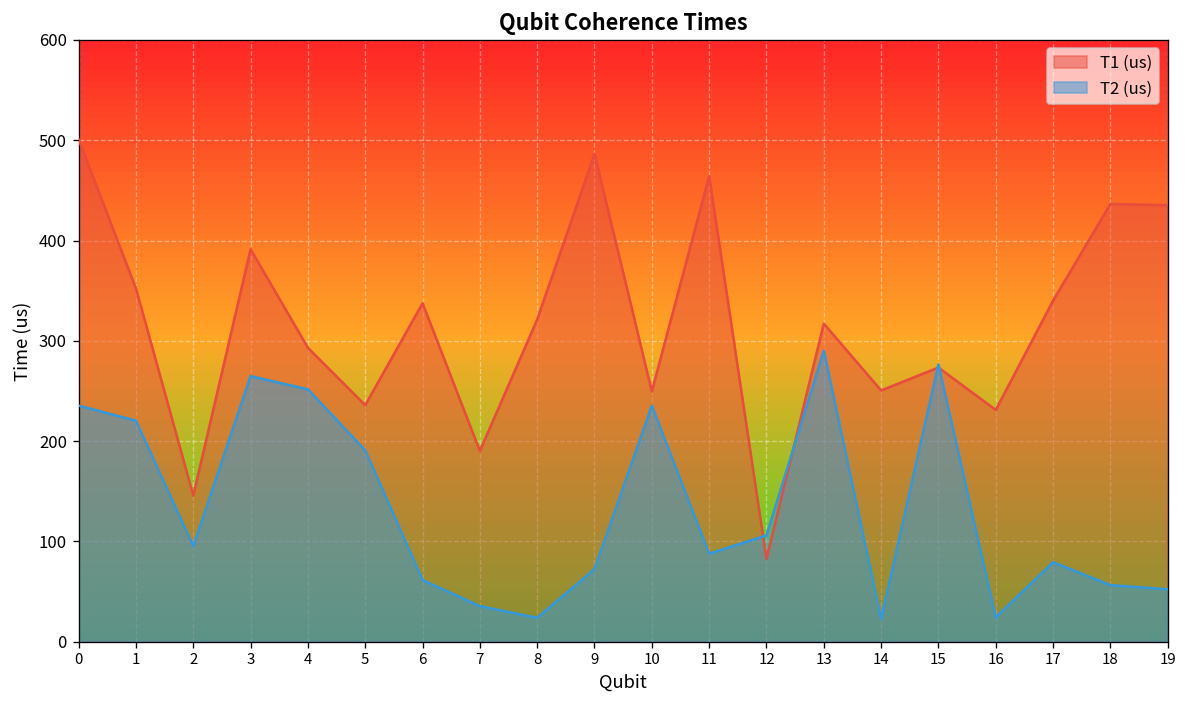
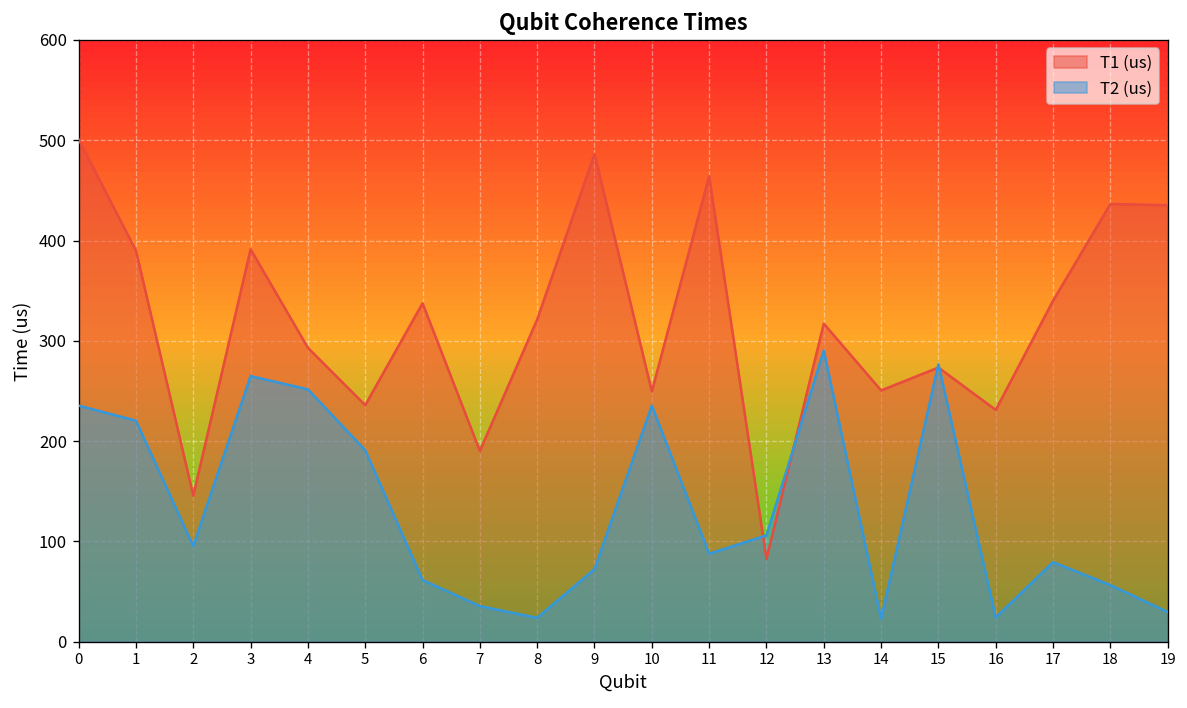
T1 (us), 1: 350 -> 390
T2 (us), 19: 50 -> 30
